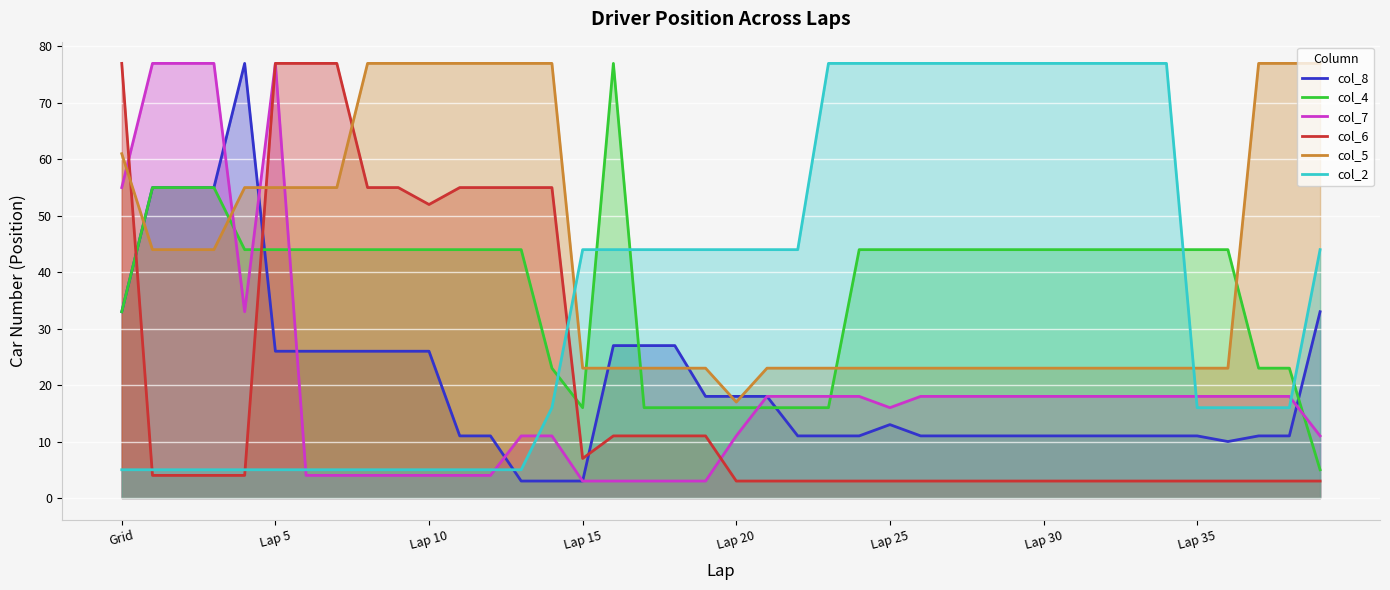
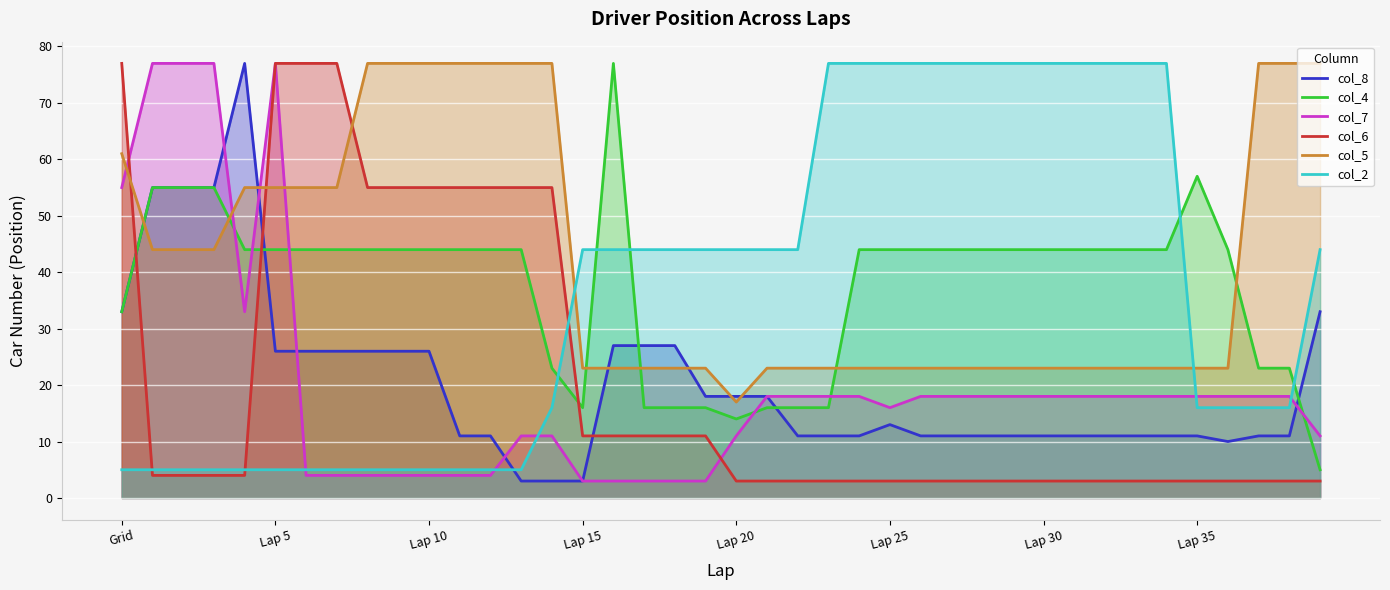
col_6, Lap 10: 52 -> 55
col_6, Lap 15: 7 -> 11
col_4, Lap 20: 16 -> 14
col_4, Lap 35: 44 -> 57
